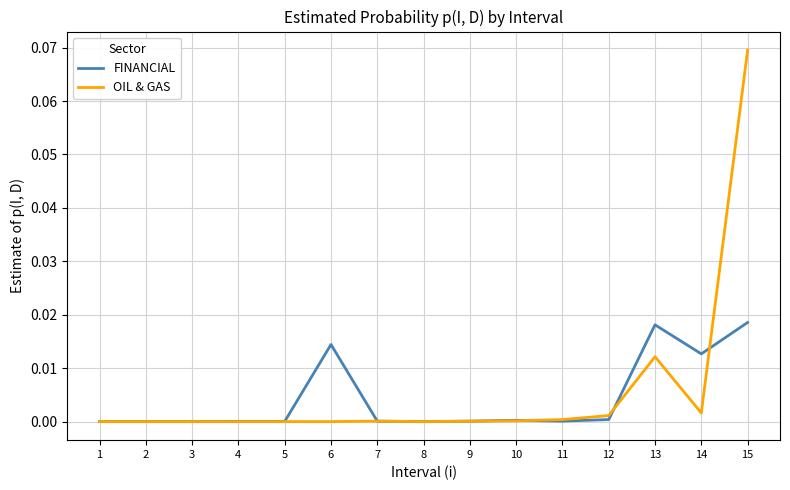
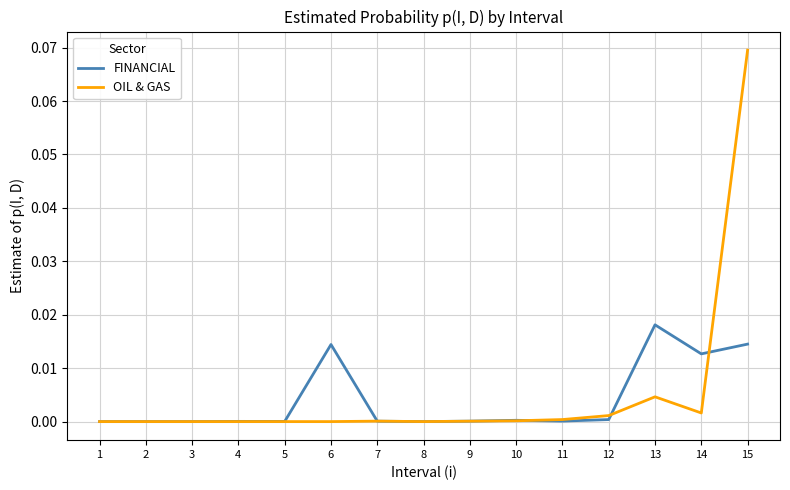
OIL & GAS, 13: 0.012 -> 0.005
FINANCIAL, 15: 0.019 -> 0.015
